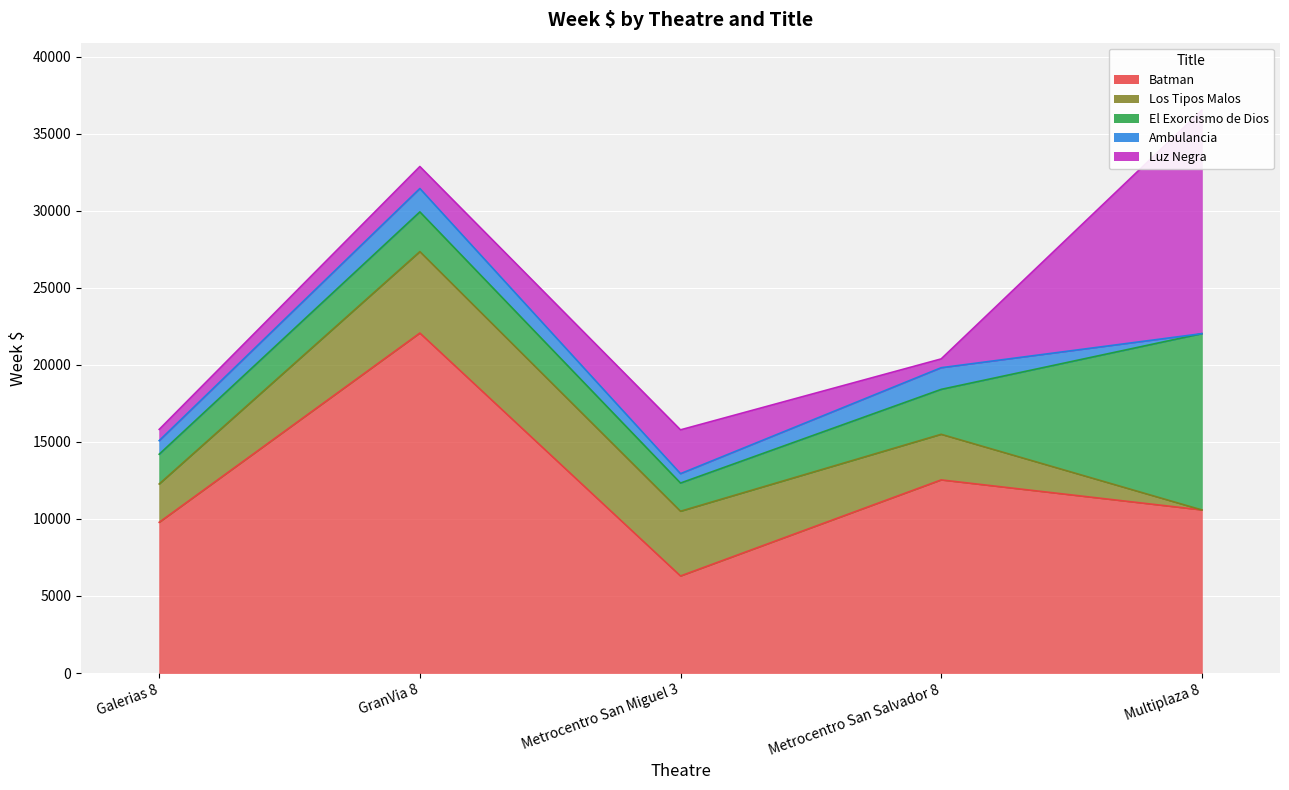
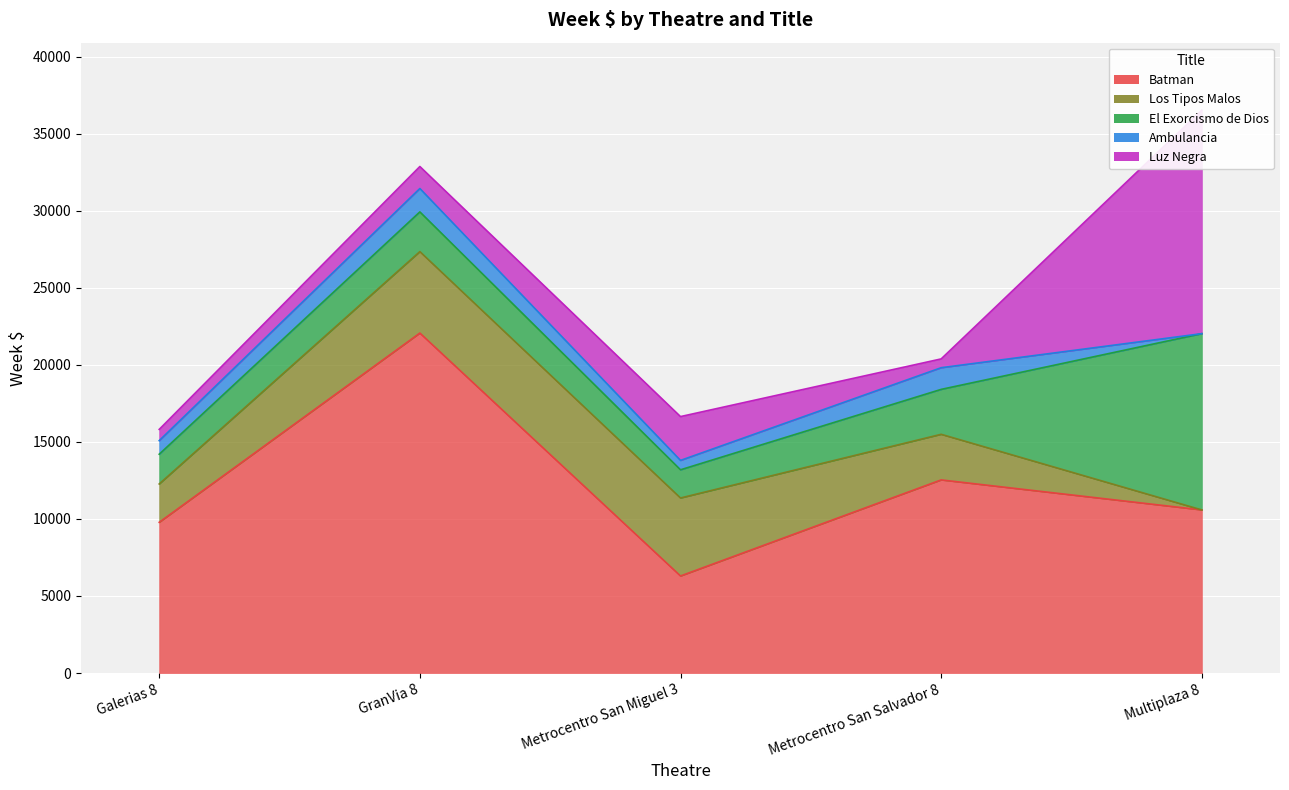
Los Tipos Malos, Metrocentro San Miguel 3: 4200 -> 5100
